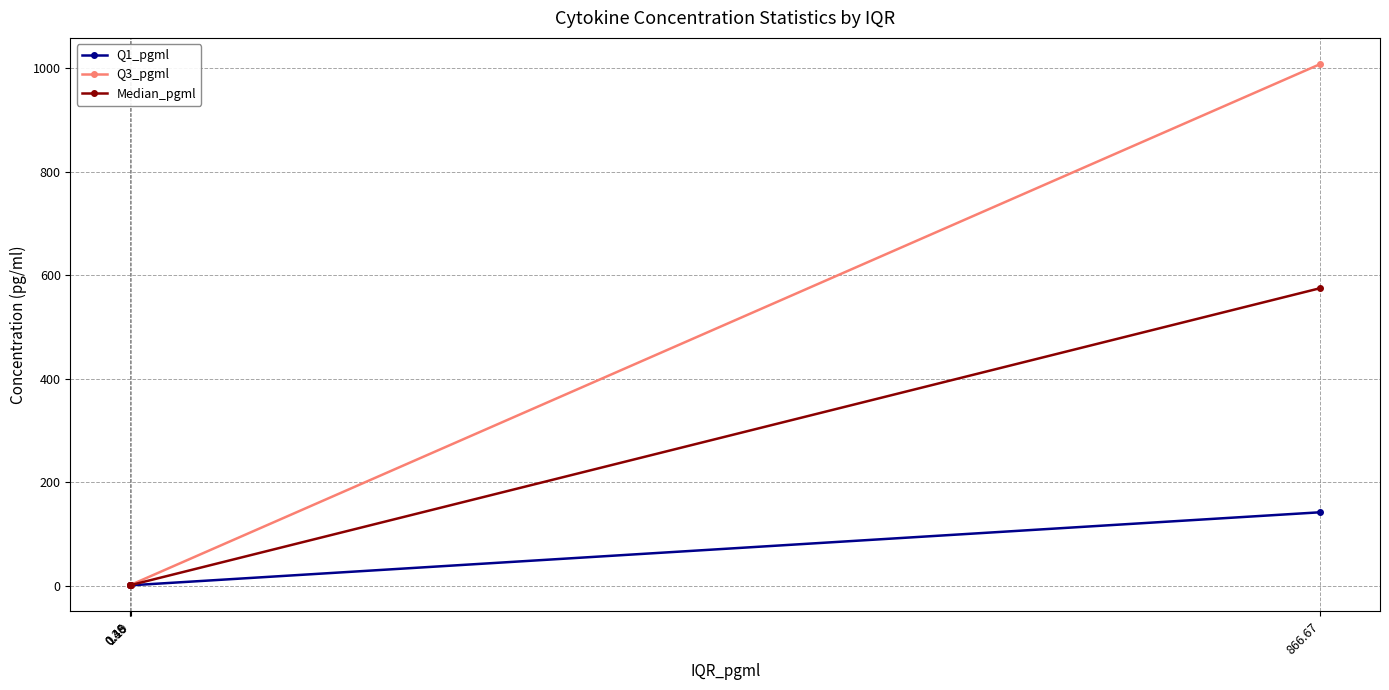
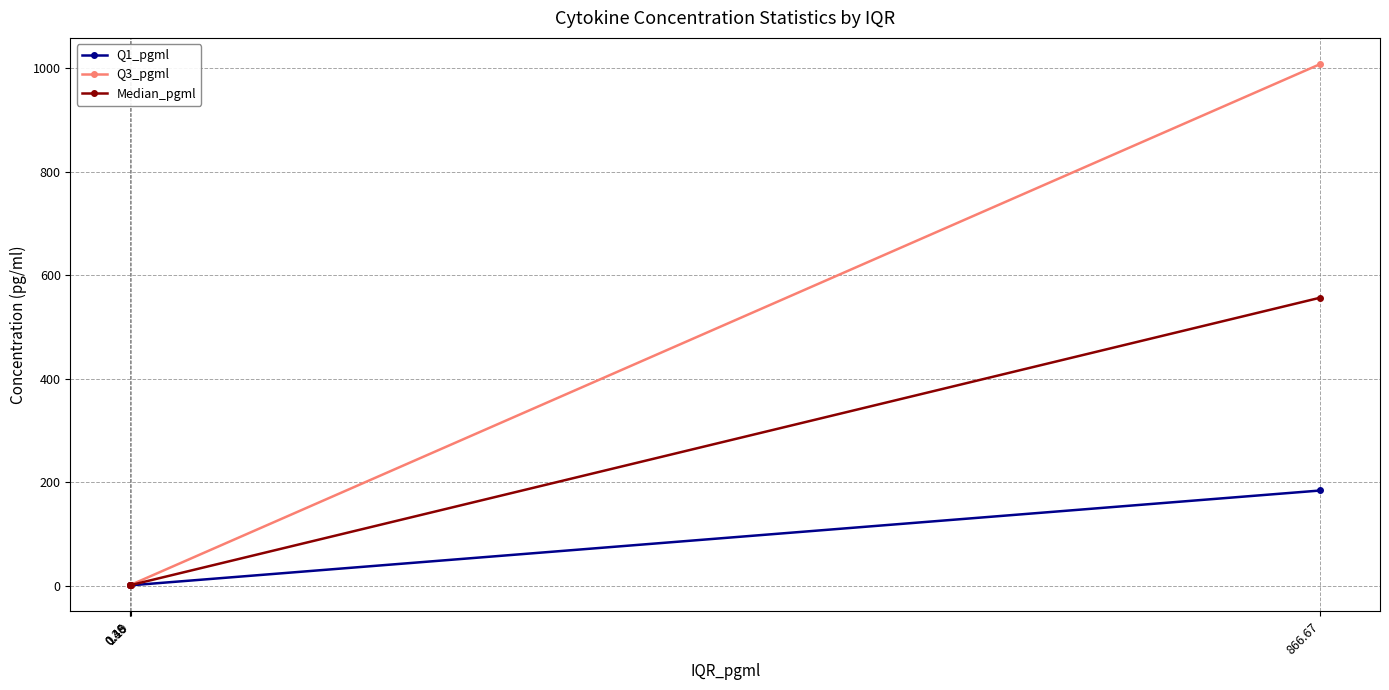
Q1_pgml, 866.67: 140 -> 180
Median_pgml, 866.67: 580 -> 560
